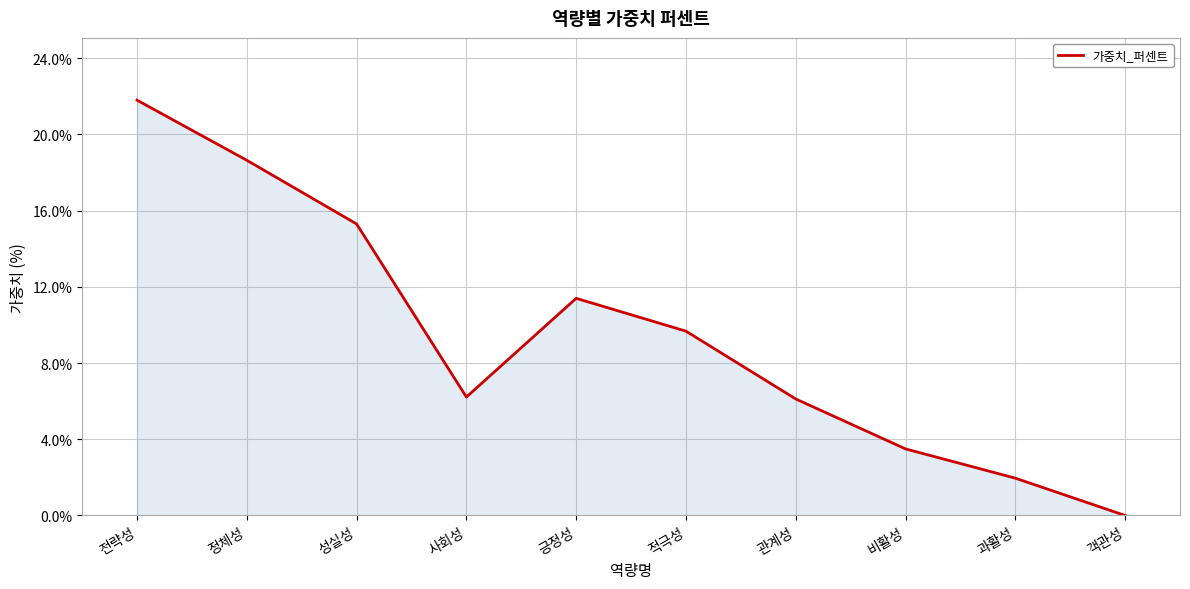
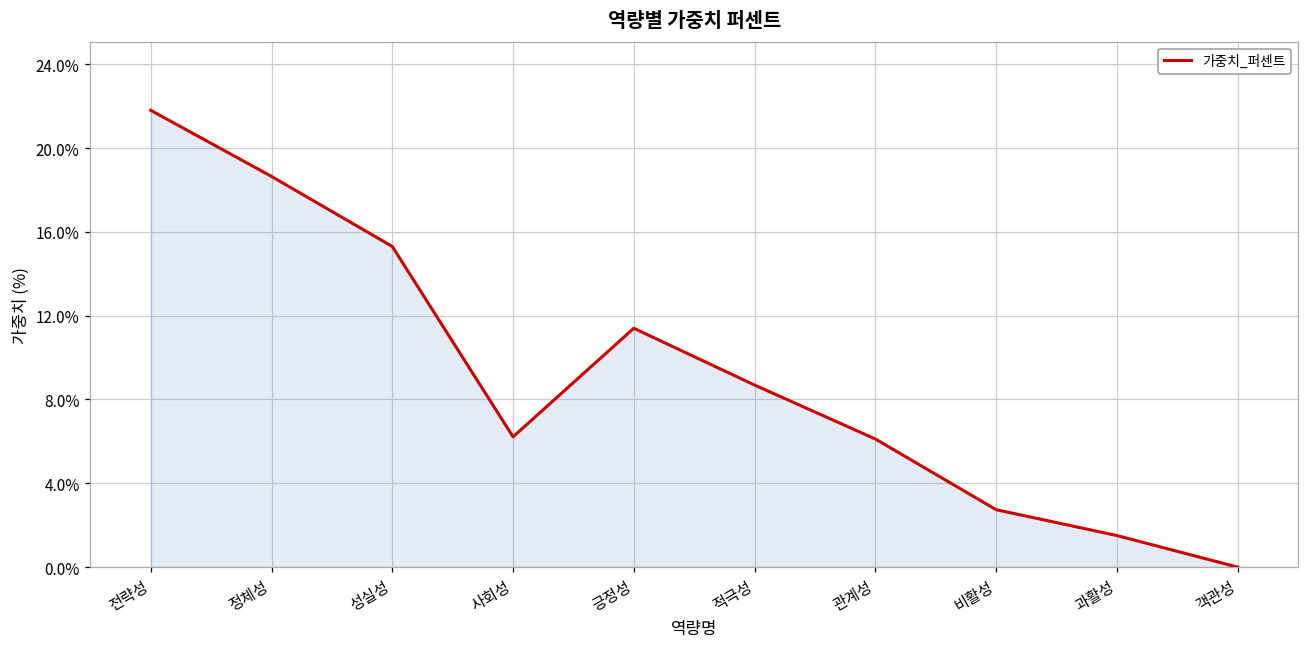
적극성: 9.7% -> 8.7%
비활성: 3.5% -> 2.7%
과활성: 2.0% -> 1.5%
